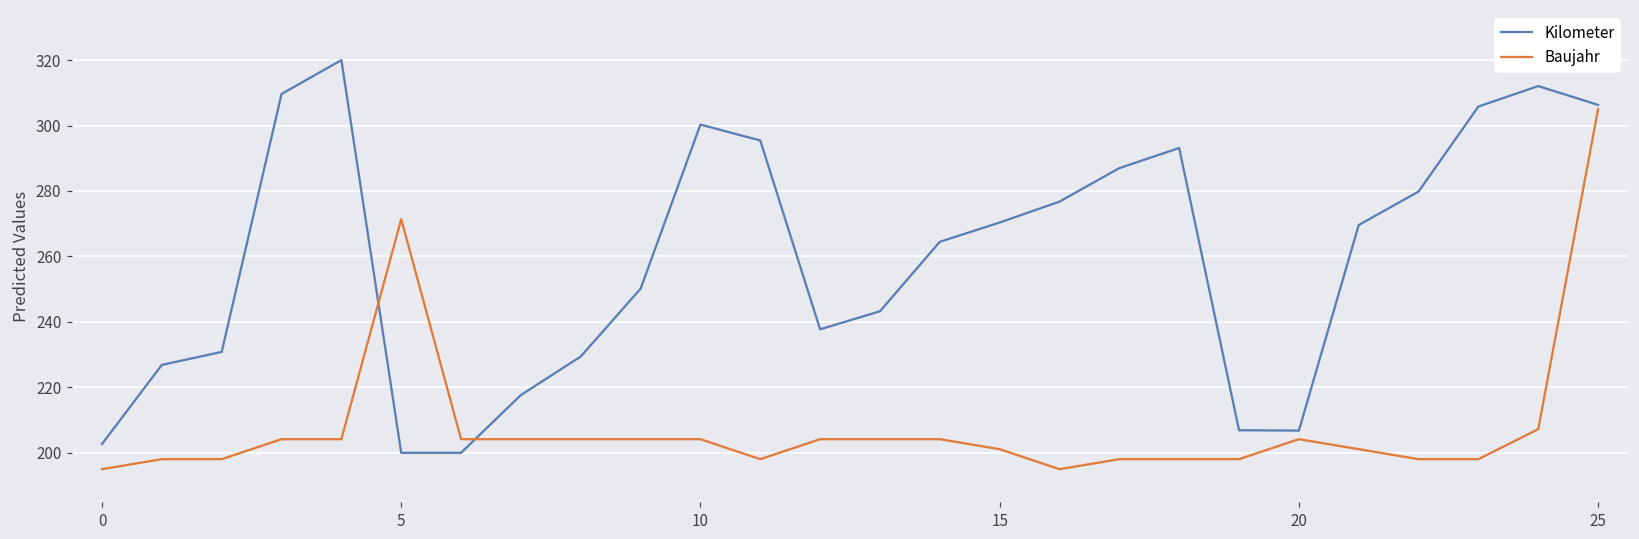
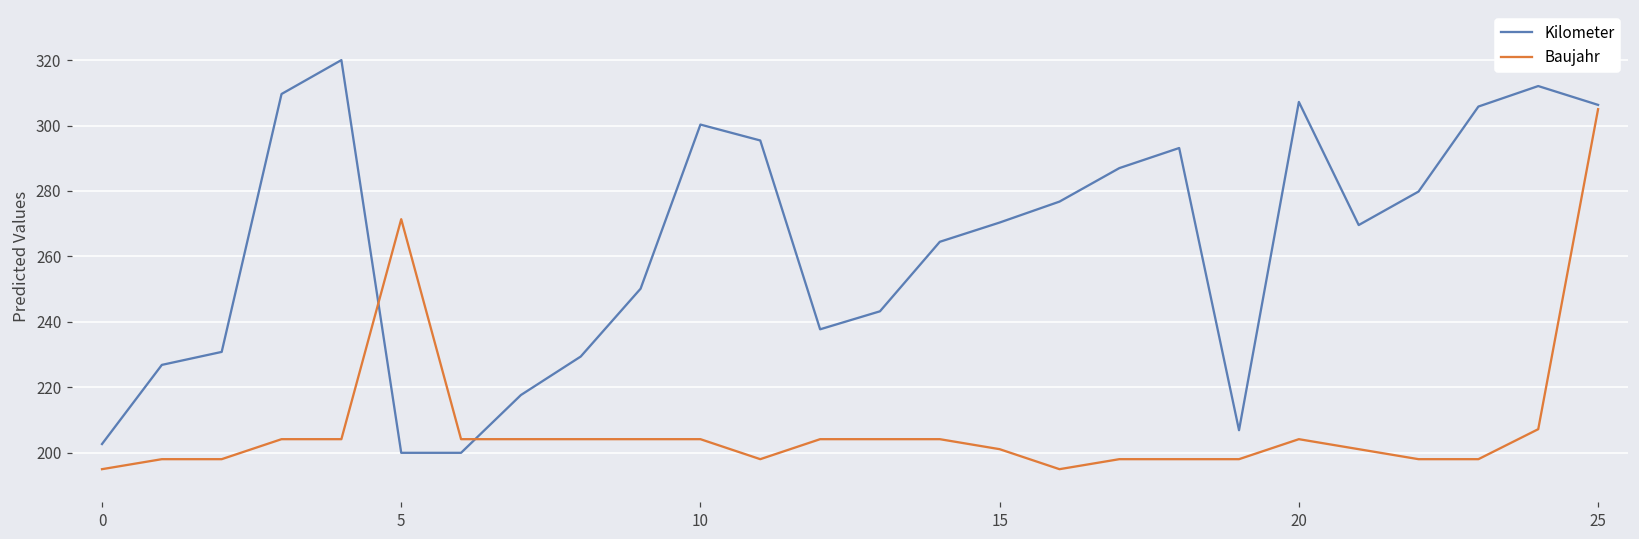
Kilometer, 20: 207 -> 307
